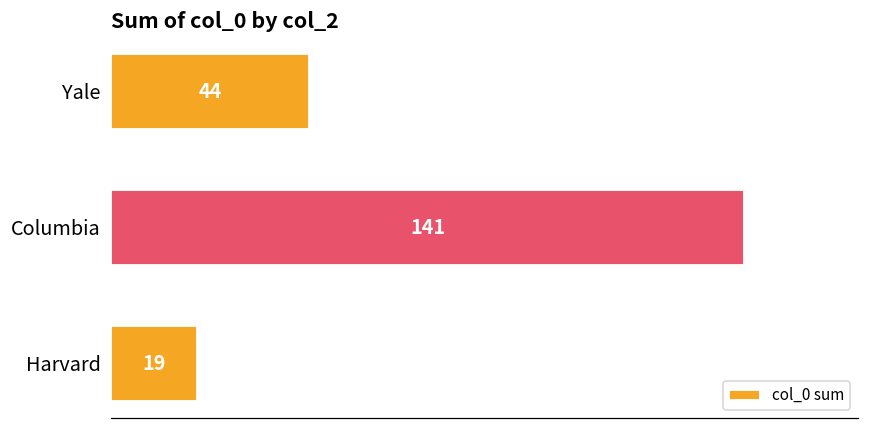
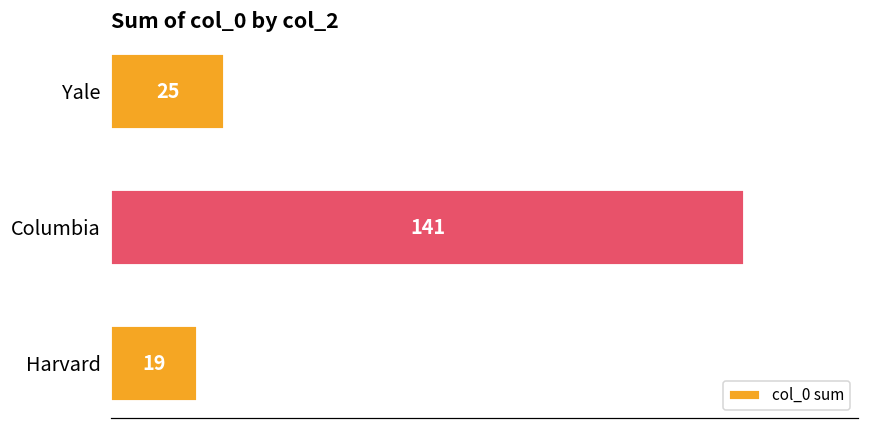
Yale: 44 -> 25
